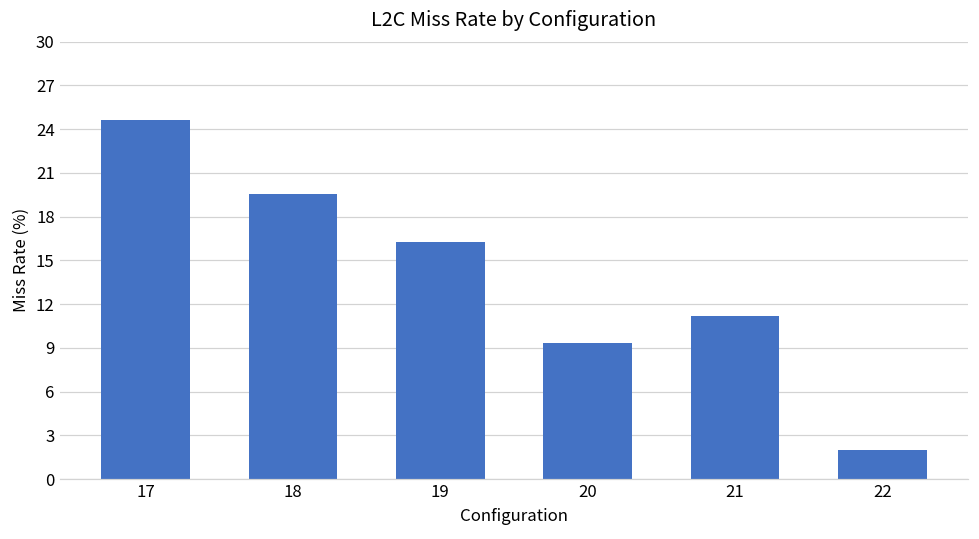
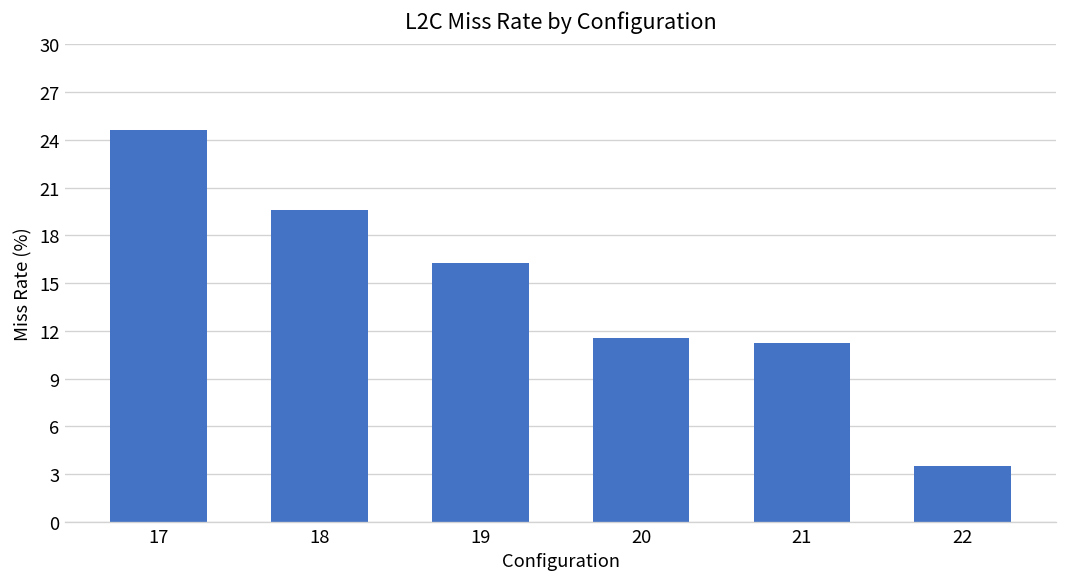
20: 9.3 -> 11.5
22: 2.0 -> 3.5
